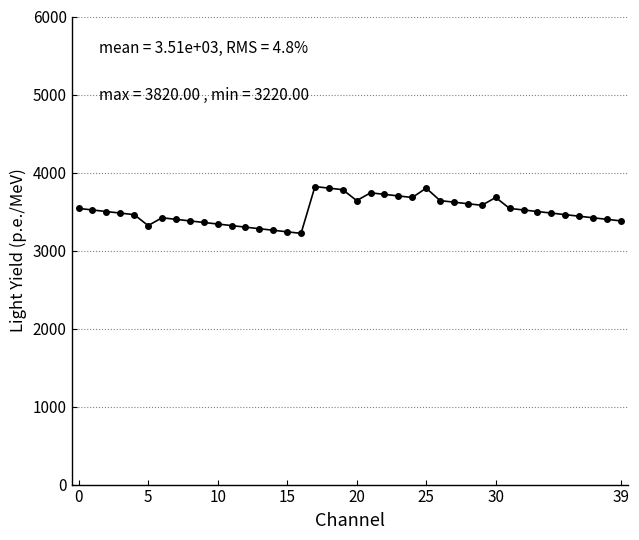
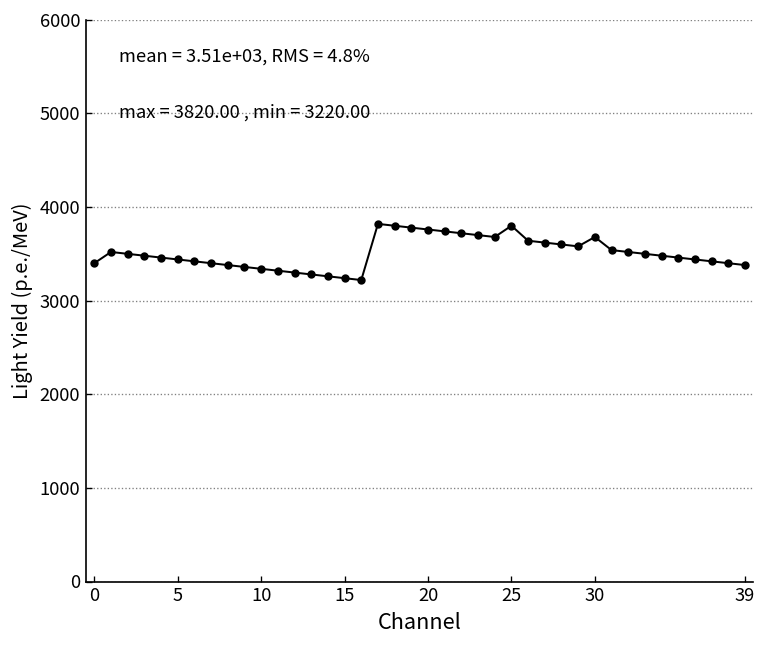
0: 3500 -> 3400
5: 3300 -> 3400
20: 3600 -> 3800
